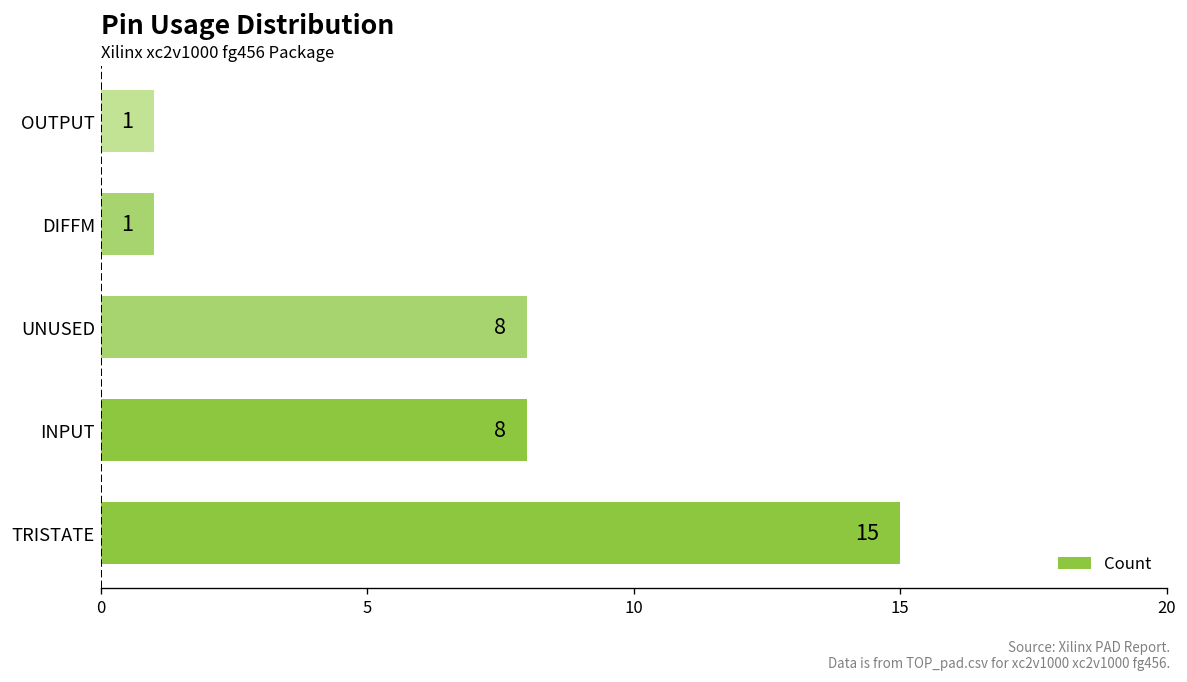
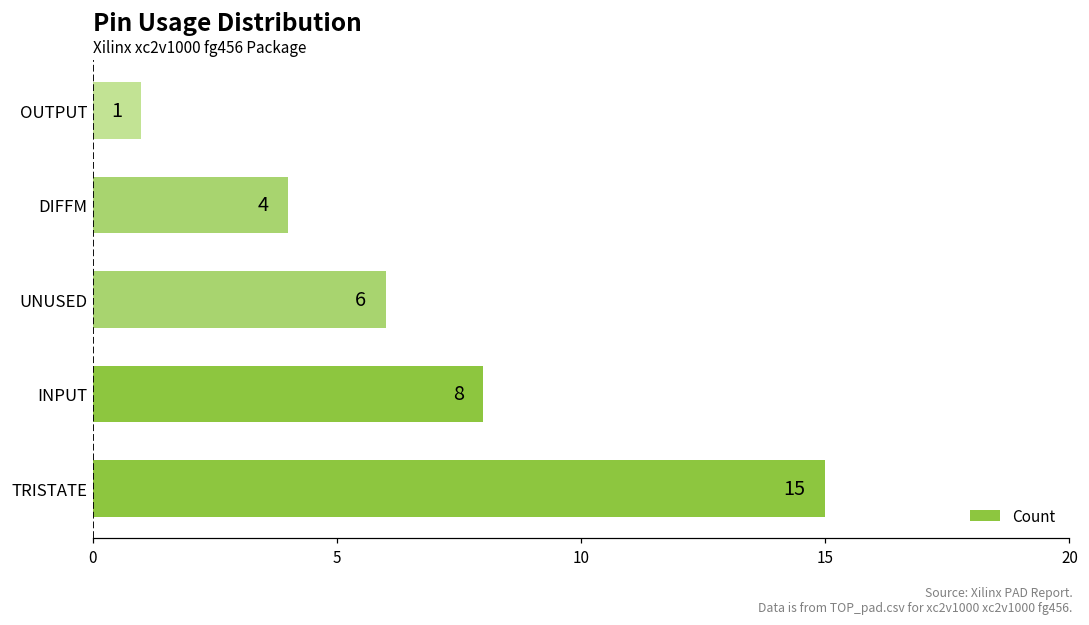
DIFFM: 1 -> 4
UNUSED: 8 -> 6
